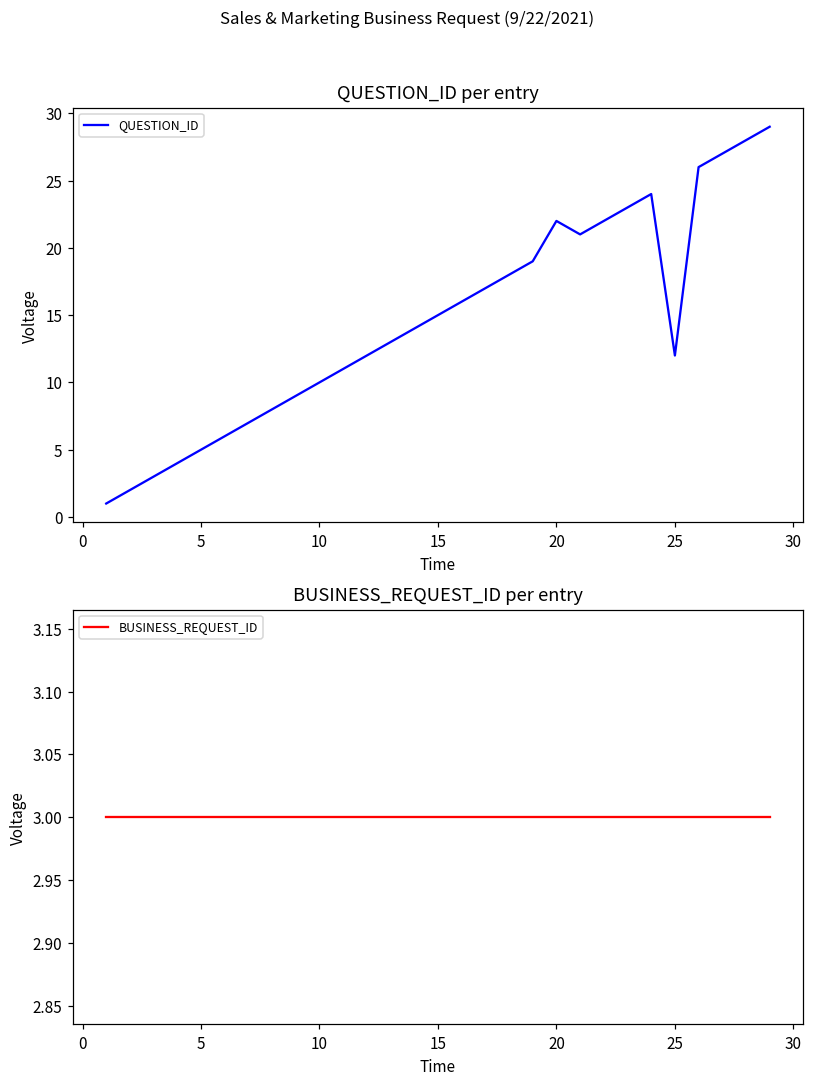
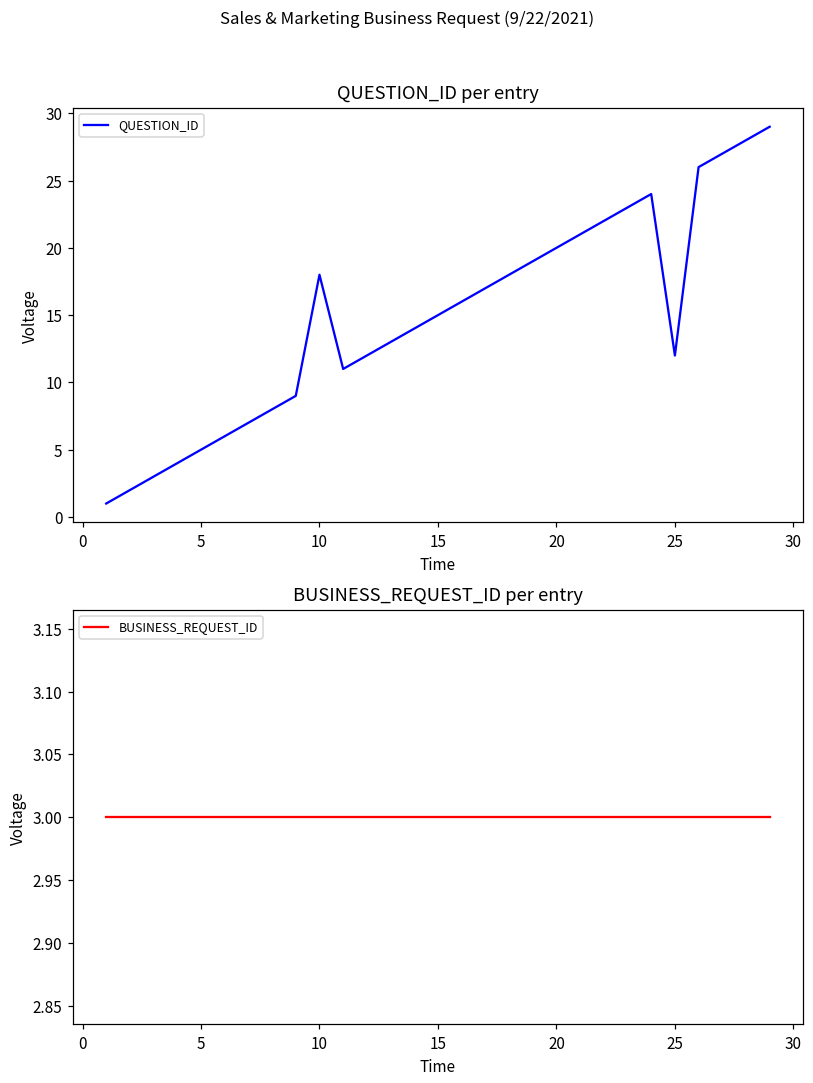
QUESTION_ID per entry, 10: 10 -> 18
QUESTION_ID per entry, 20: 22 -> 20
